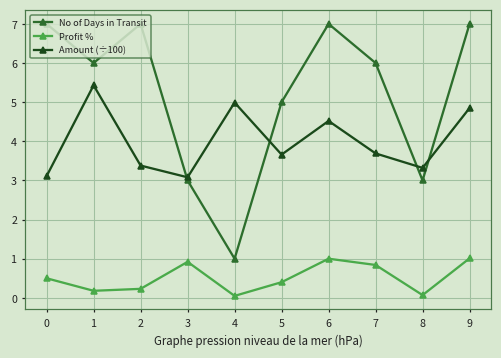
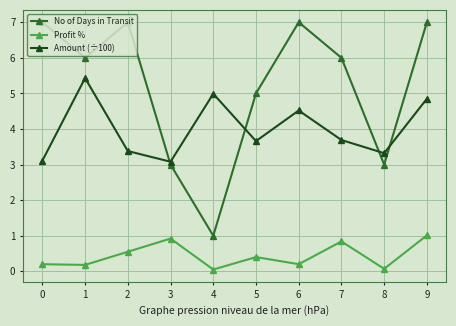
Profit %, 0: 0.5 -> 0.2
Profit %, 2: 0.2 -> 0.6
Profit %, 6: 1.0 -> 0.2
